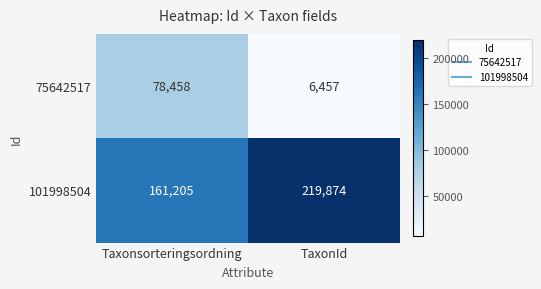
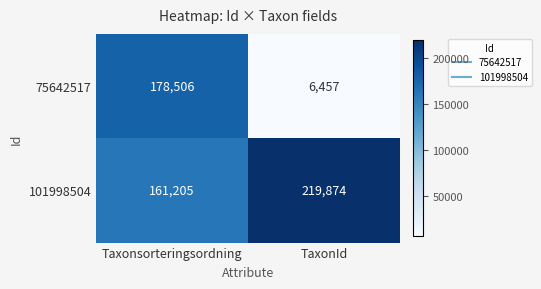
75642517, Taxonsorteringsordning: 78,458 -> 178,506
